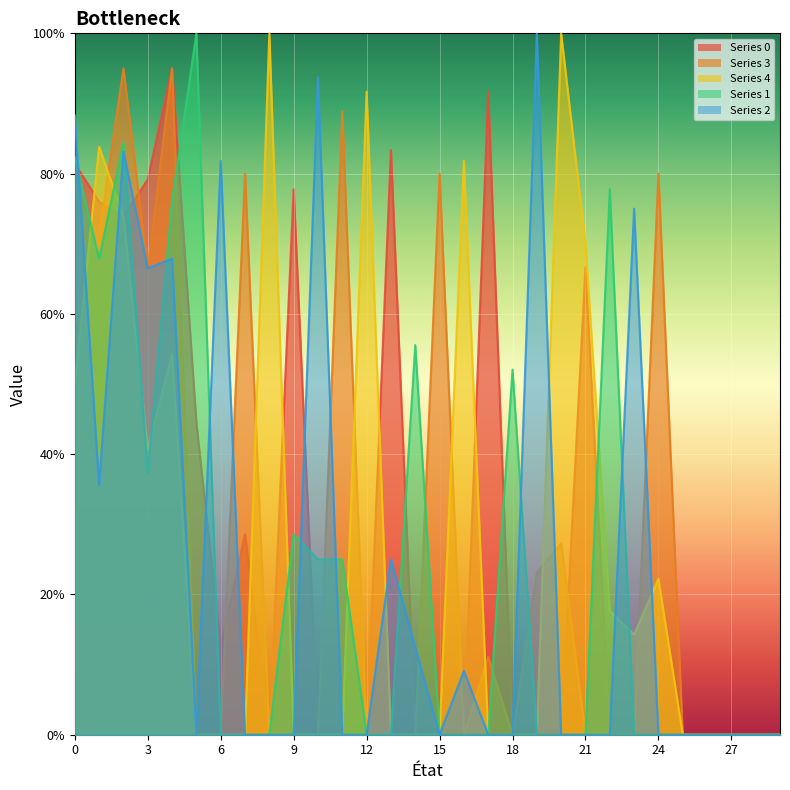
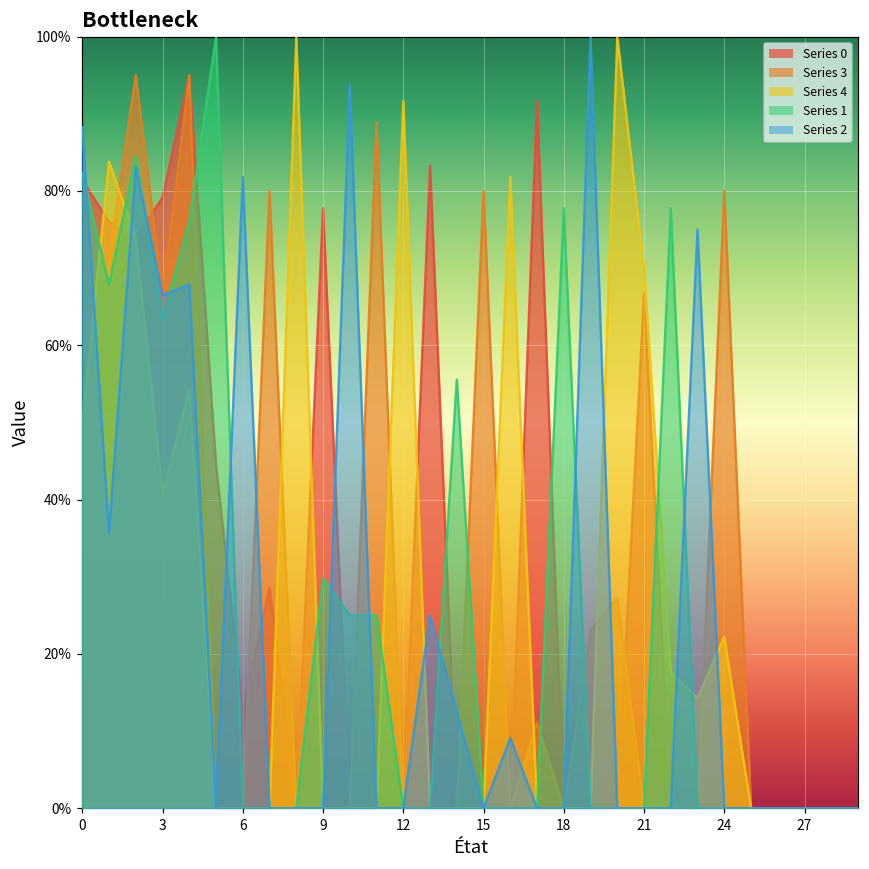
Series 1, 3: 37% -> 63%
Series 1, 9: 29% -> 30%
Series 1, 18: 52% -> 78%
